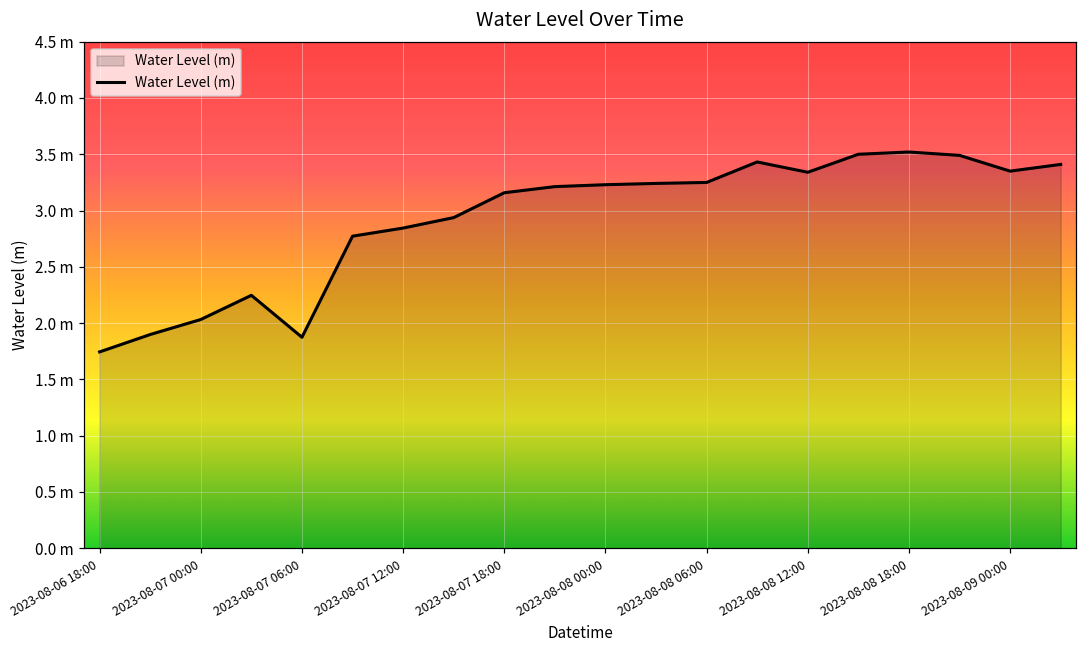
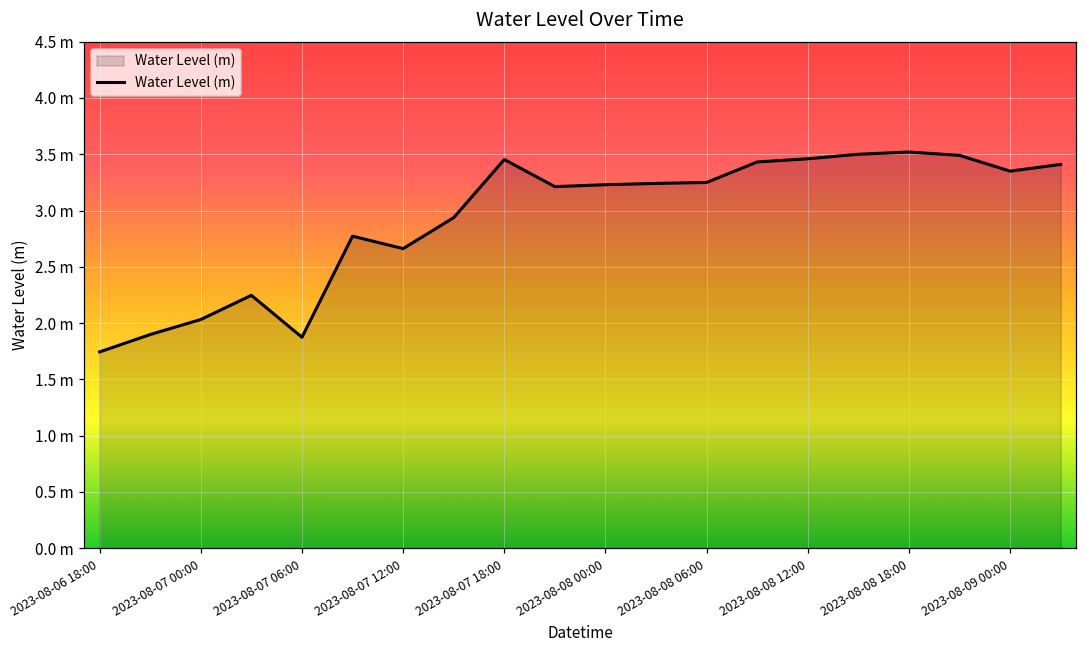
2023-08-07 12:00: 2.84 m -> 2.66 m
2023-08-07 18:00: 3.16 m -> 3.45 m
2023-08-08 12:00: 3.34 m -> 3.46 m
